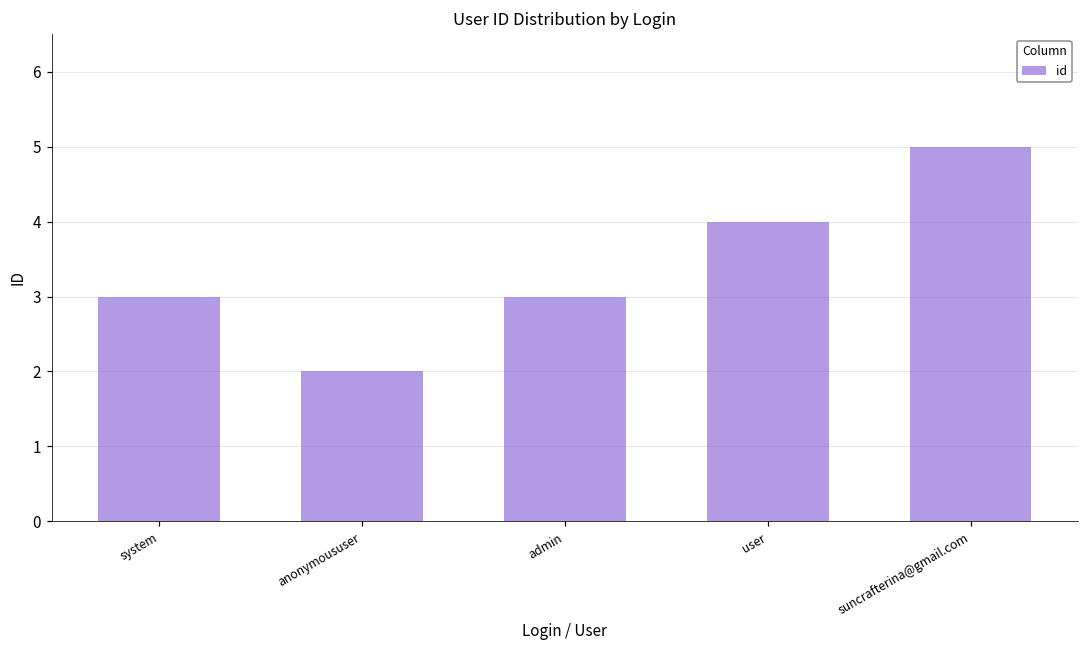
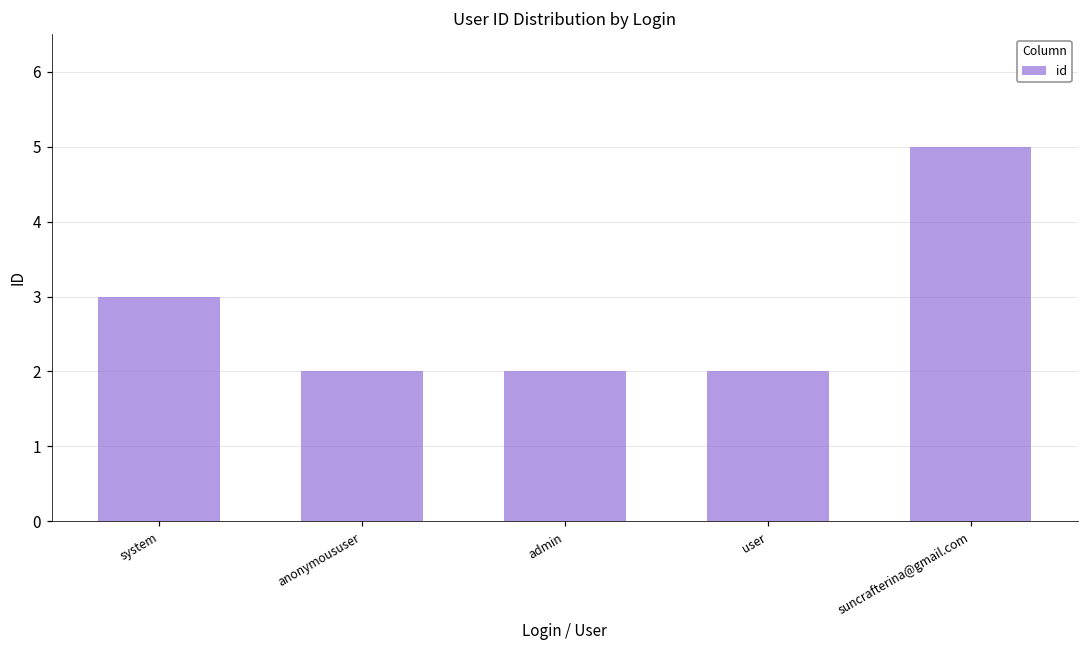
admin: 3 -> 2
user: 4 -> 2
